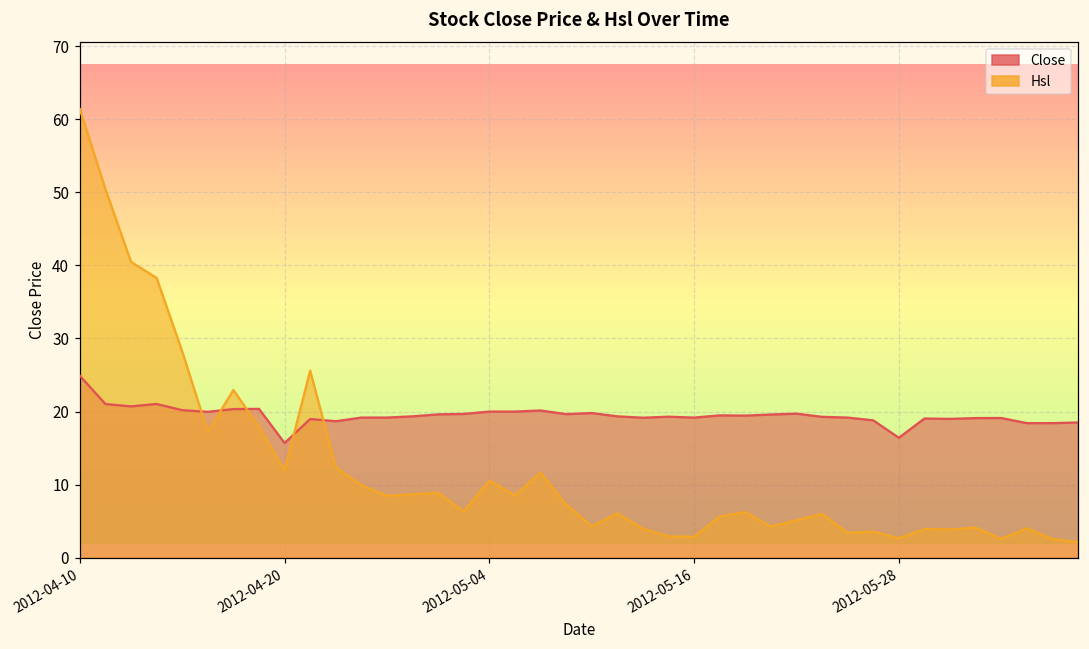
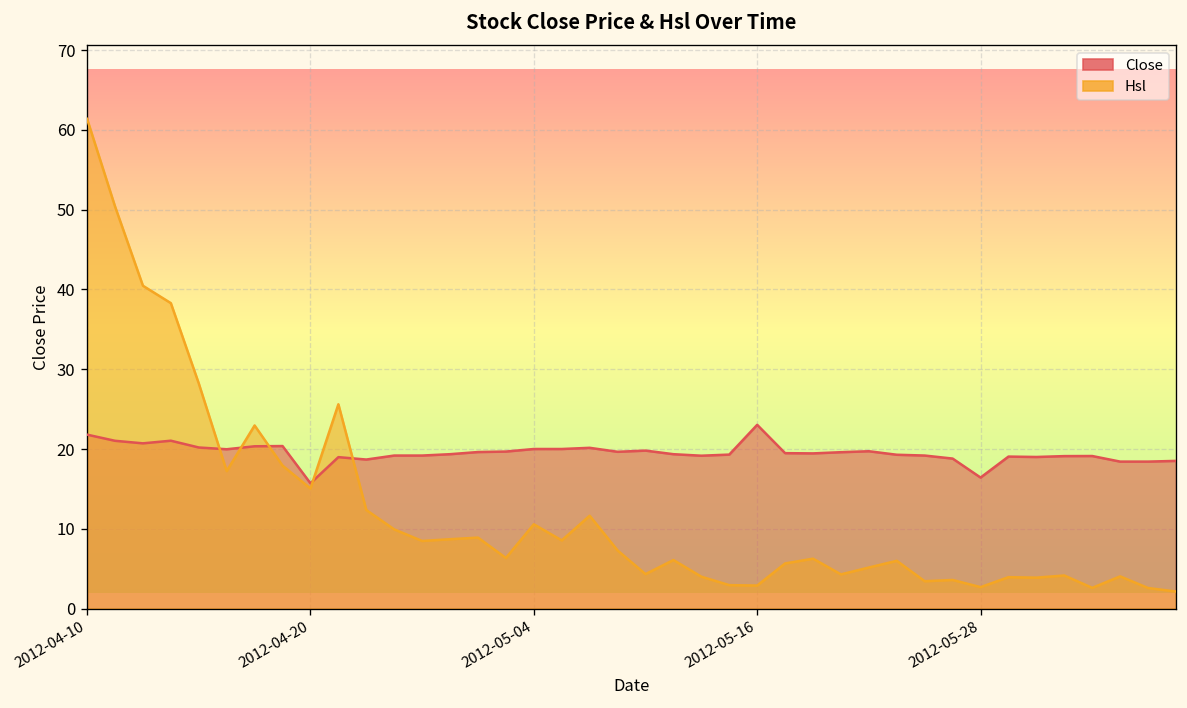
Close, 2012-04-10: 25 -> 22
Hsl, 2012-04-20: 12 -> 15
Close, 2012-05-16: 19 -> 23
